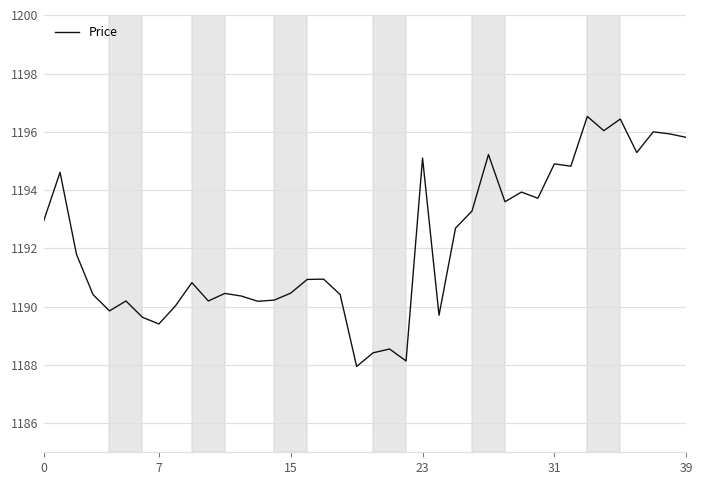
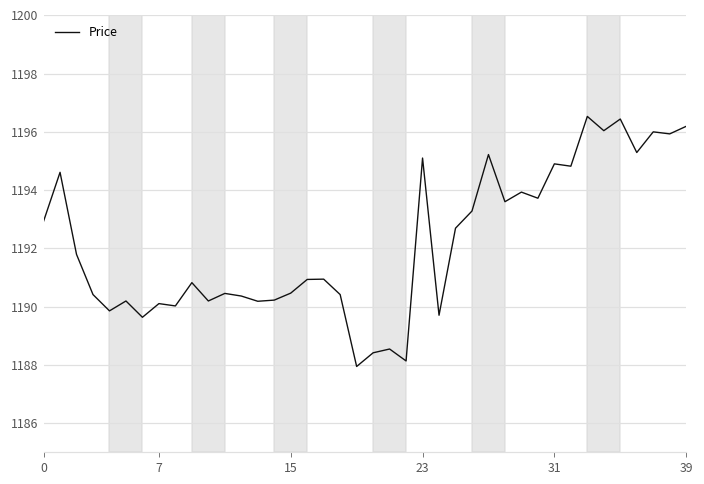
7: 1189.4 -> 1190.1
39: 1195.8 -> 1196.2
